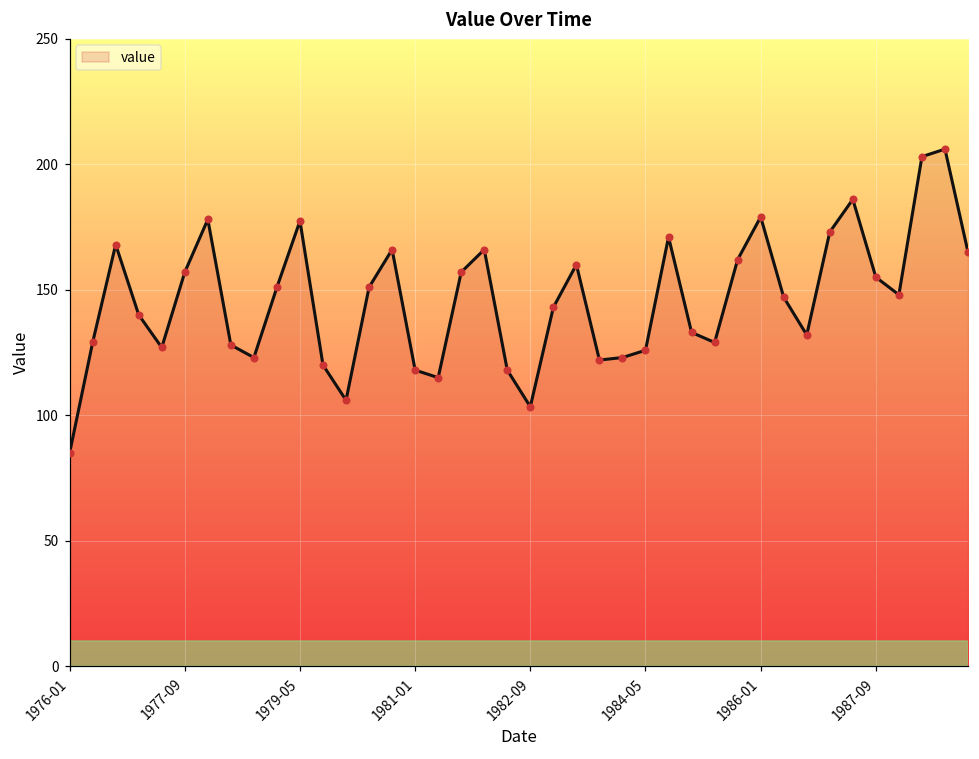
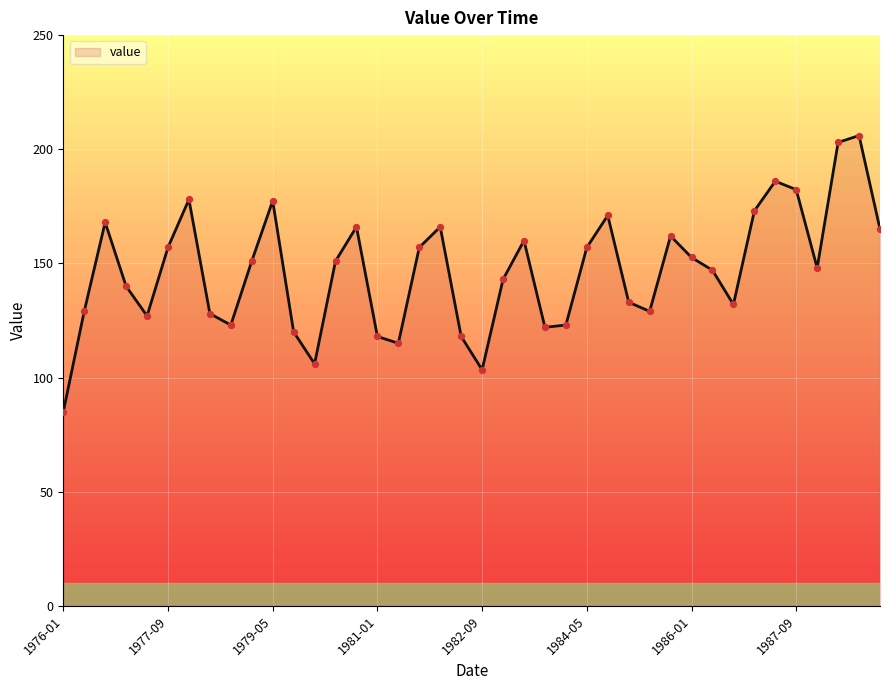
1984-05: 126 -> 157
1986-01: 179 -> 153
1987-09: 155 -> 182
